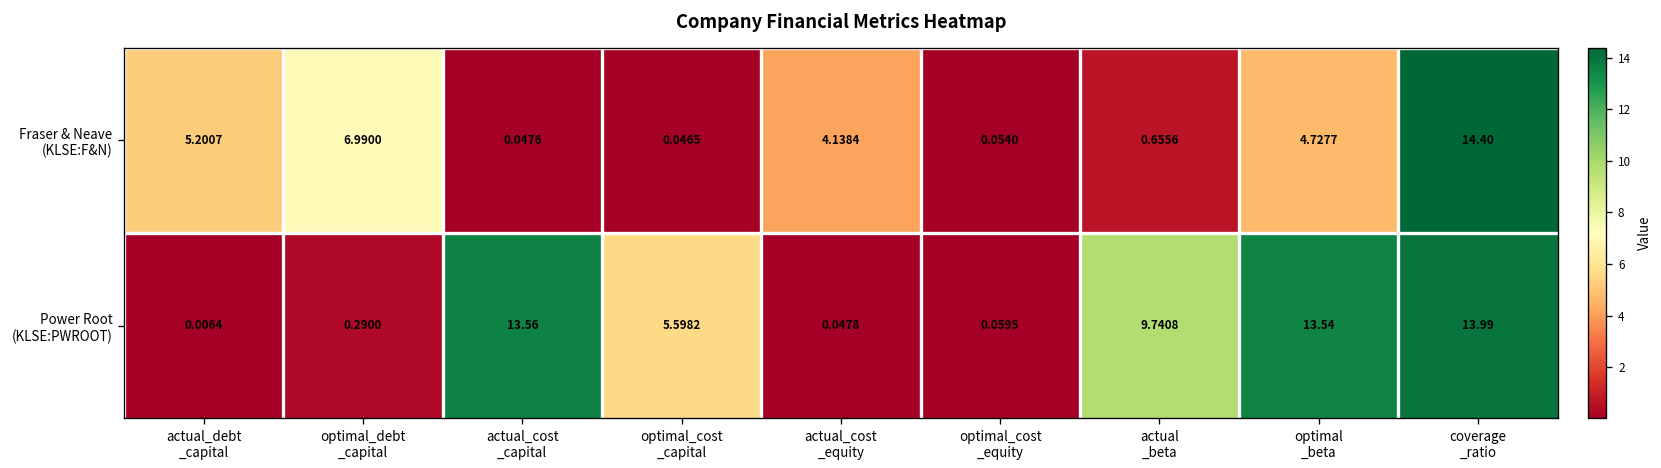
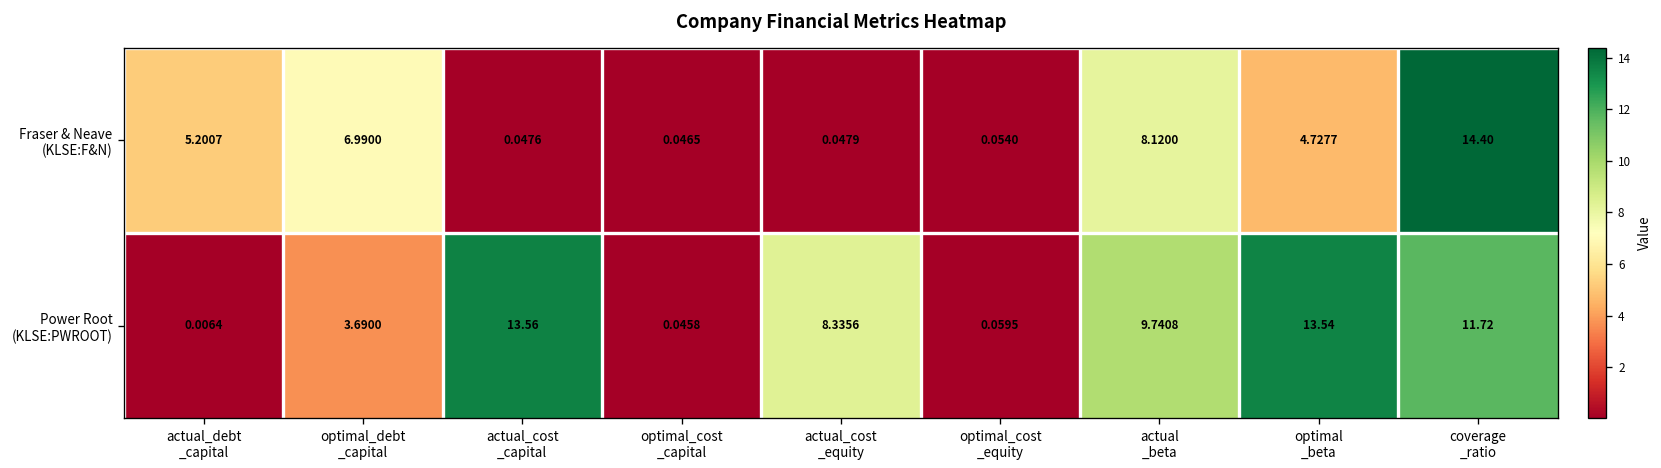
Fraser & Neave (KLSE:F&N), actual_cost _equity: 4.1384 -> 0.0479
Fraser & Neave (KLSE:F&N), actual _beta: 0.6556 -> 8.1200
Power Root (KLSE:PWROOT), optimal_debt _capital: 0.2900 -> 3.6900
Power Root (KLSE:PWROOT), optimal_cost _capital: 5.5982 -> 0.0458
Power Root (KLSE:PWROOT), actual_cost _equity: 0.0478 -> 8.3356
Power Root (KLSE:PWROOT), coverage _ratio: 13.99 -> 11.72
